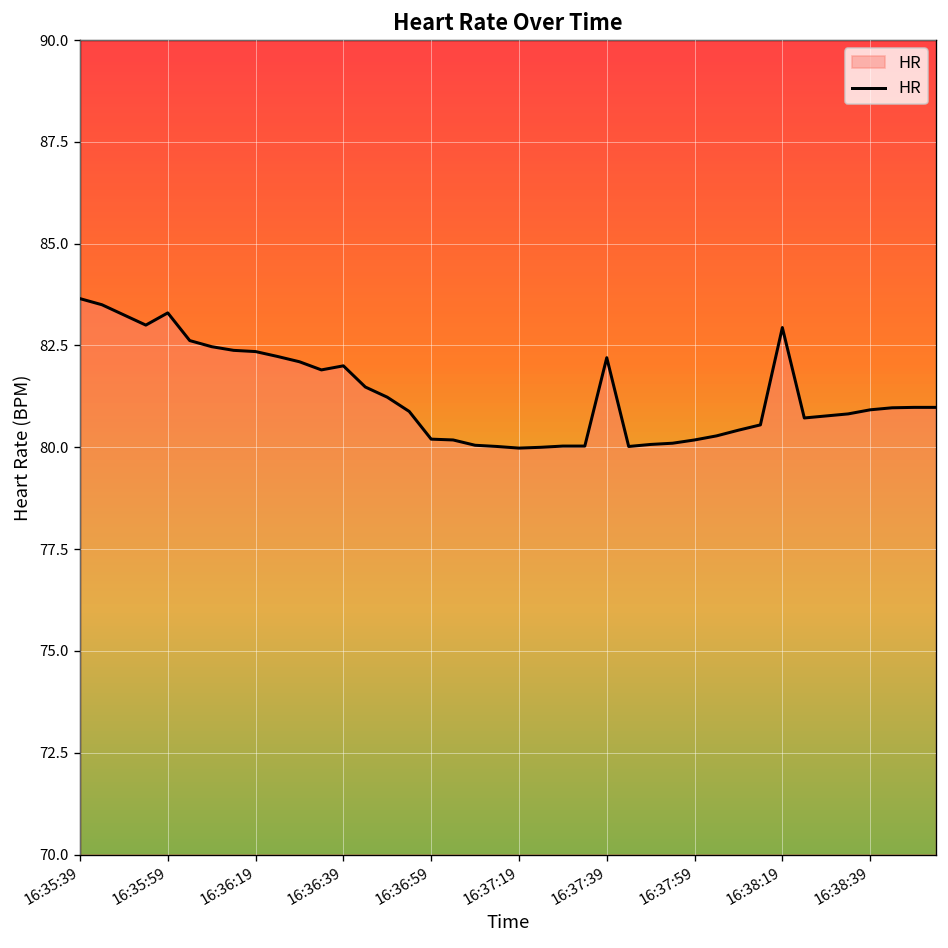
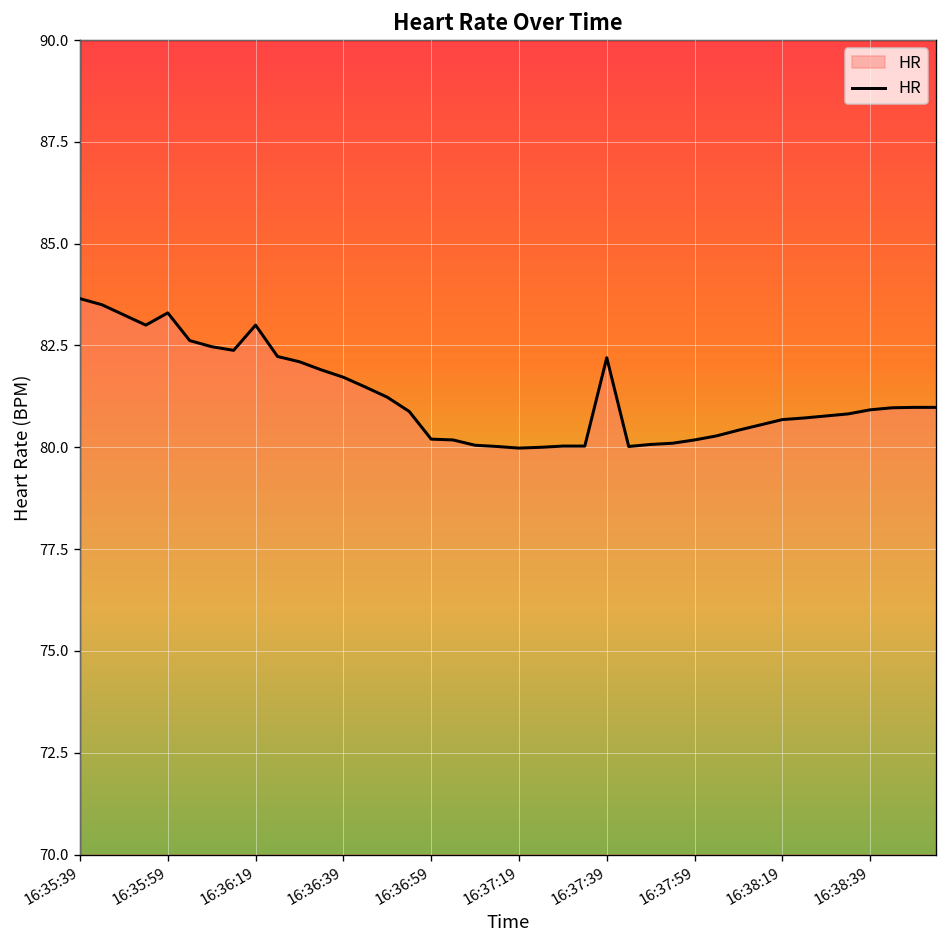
16:36:19: 82.4 -> 83.0
16:36:39: 82.0 -> 81.7
16:38:19: 82.9 -> 80.7
